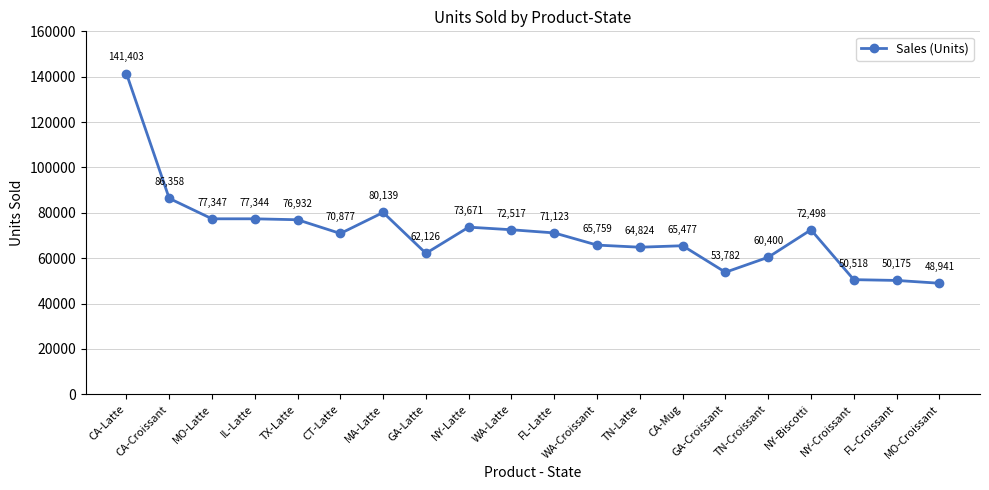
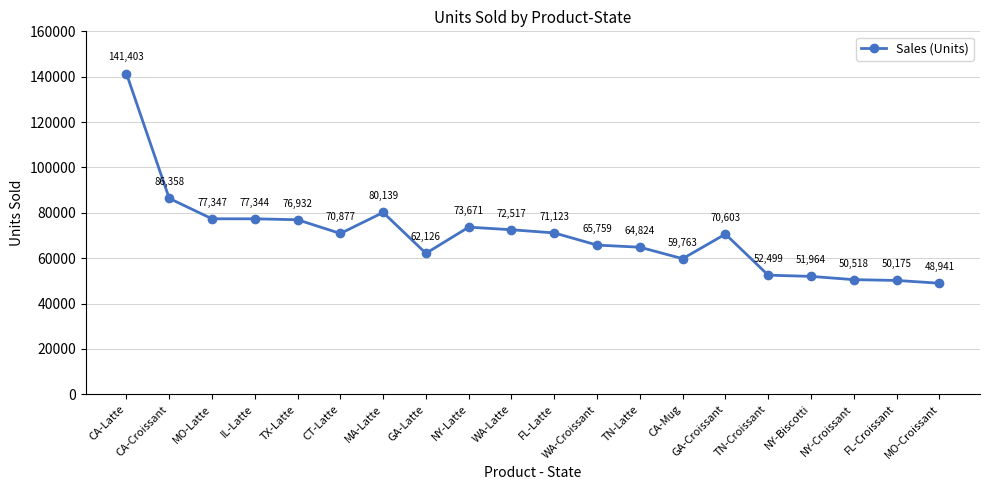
CA-Mug: 65,477 -> 59,763
GA-Croissant: 53,782 -> 70,603
TN-Croissant: 60,400 -> 52,499
NY-Biscotti: 72,498 -> 51,964
